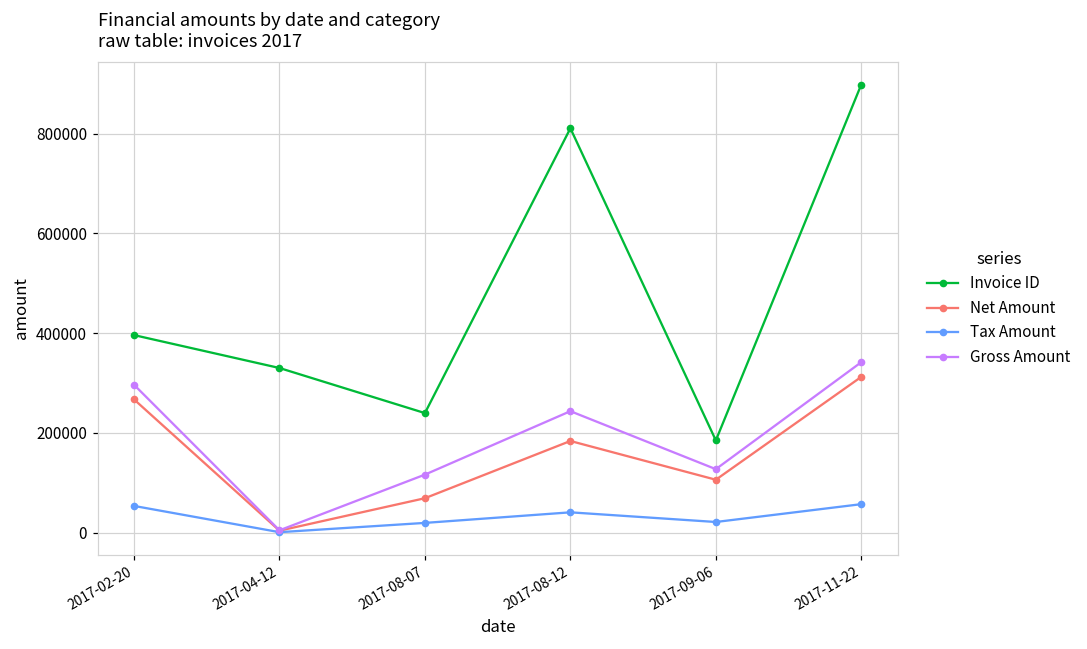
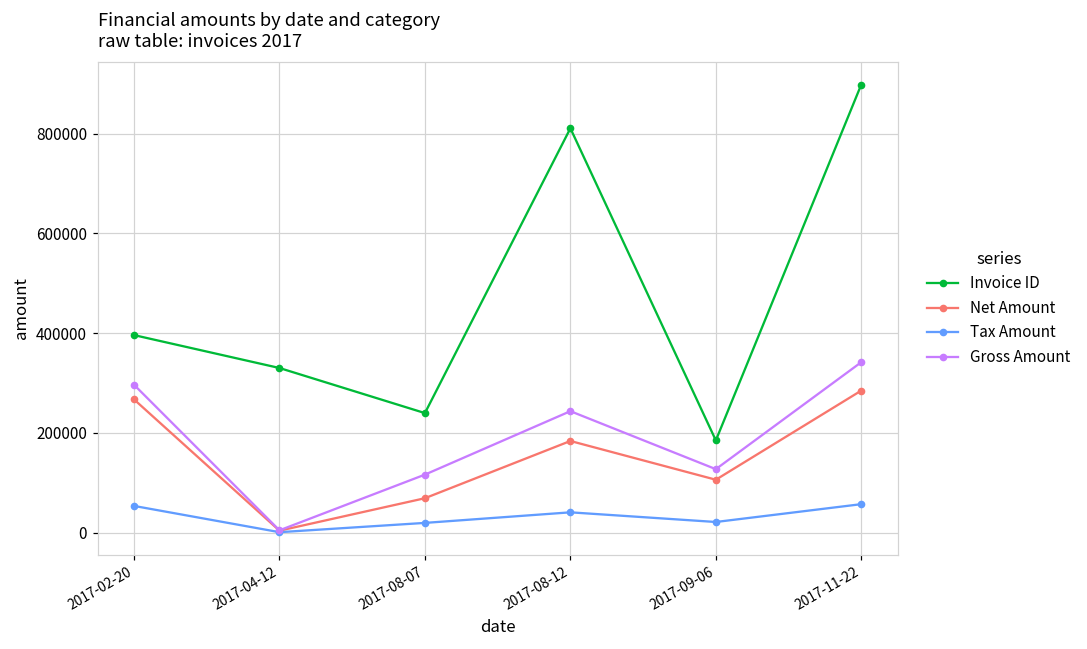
Net Amount, 2017-11-22: 310000 -> 280000
